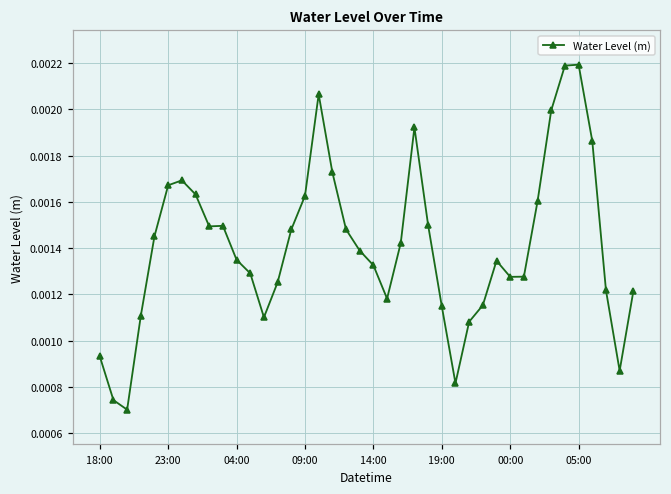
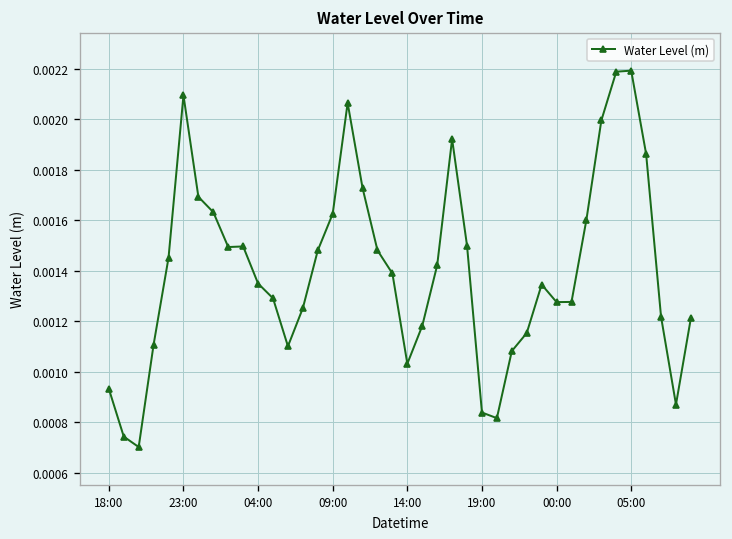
23:00: 0.00167 -> 0.00210
14:00: 0.00133 -> 0.00103
19:00: 0.00115 -> 0.00084
